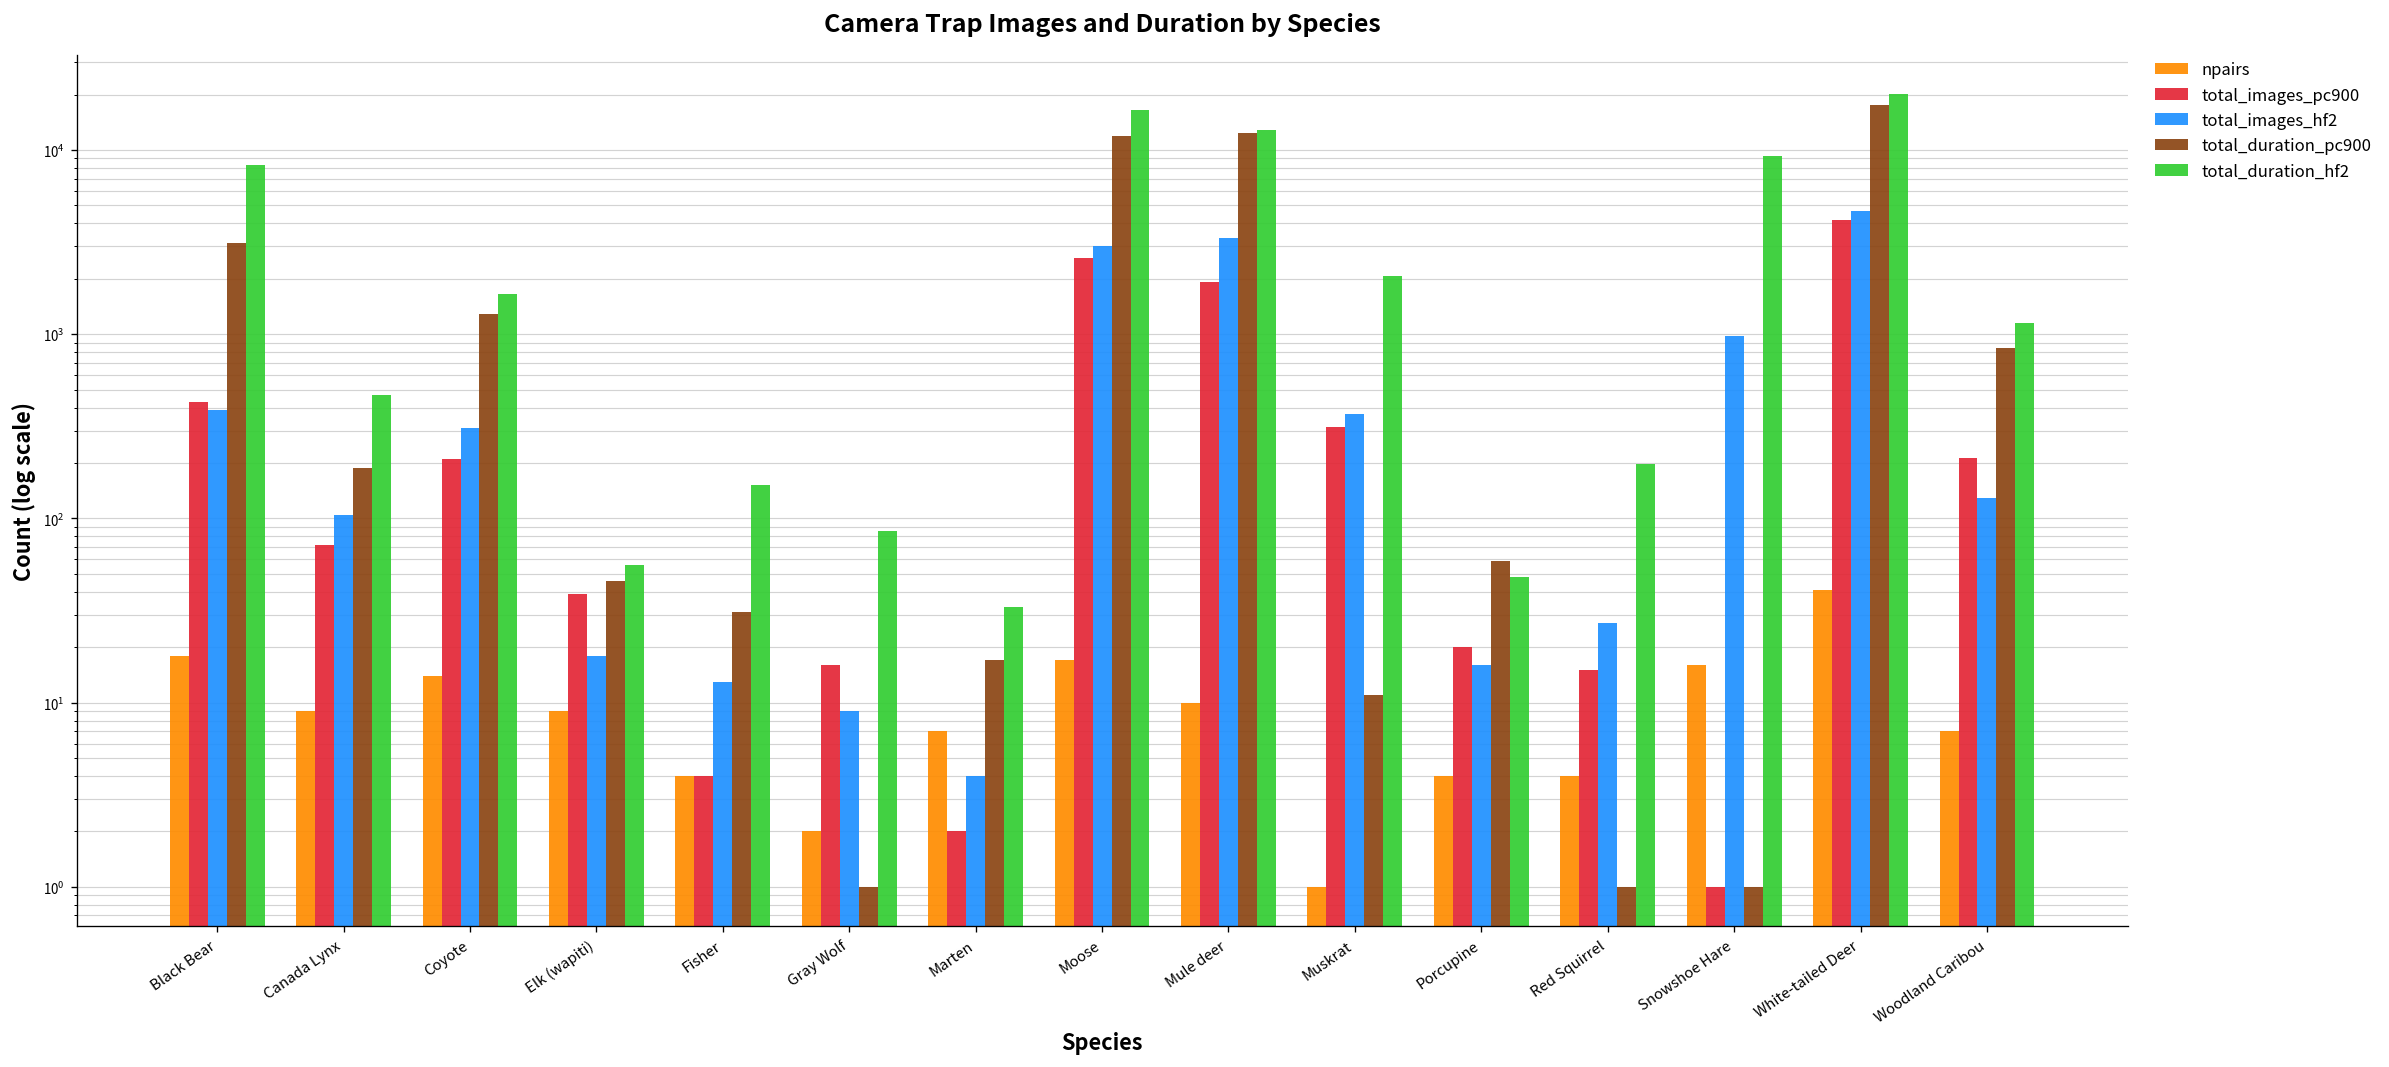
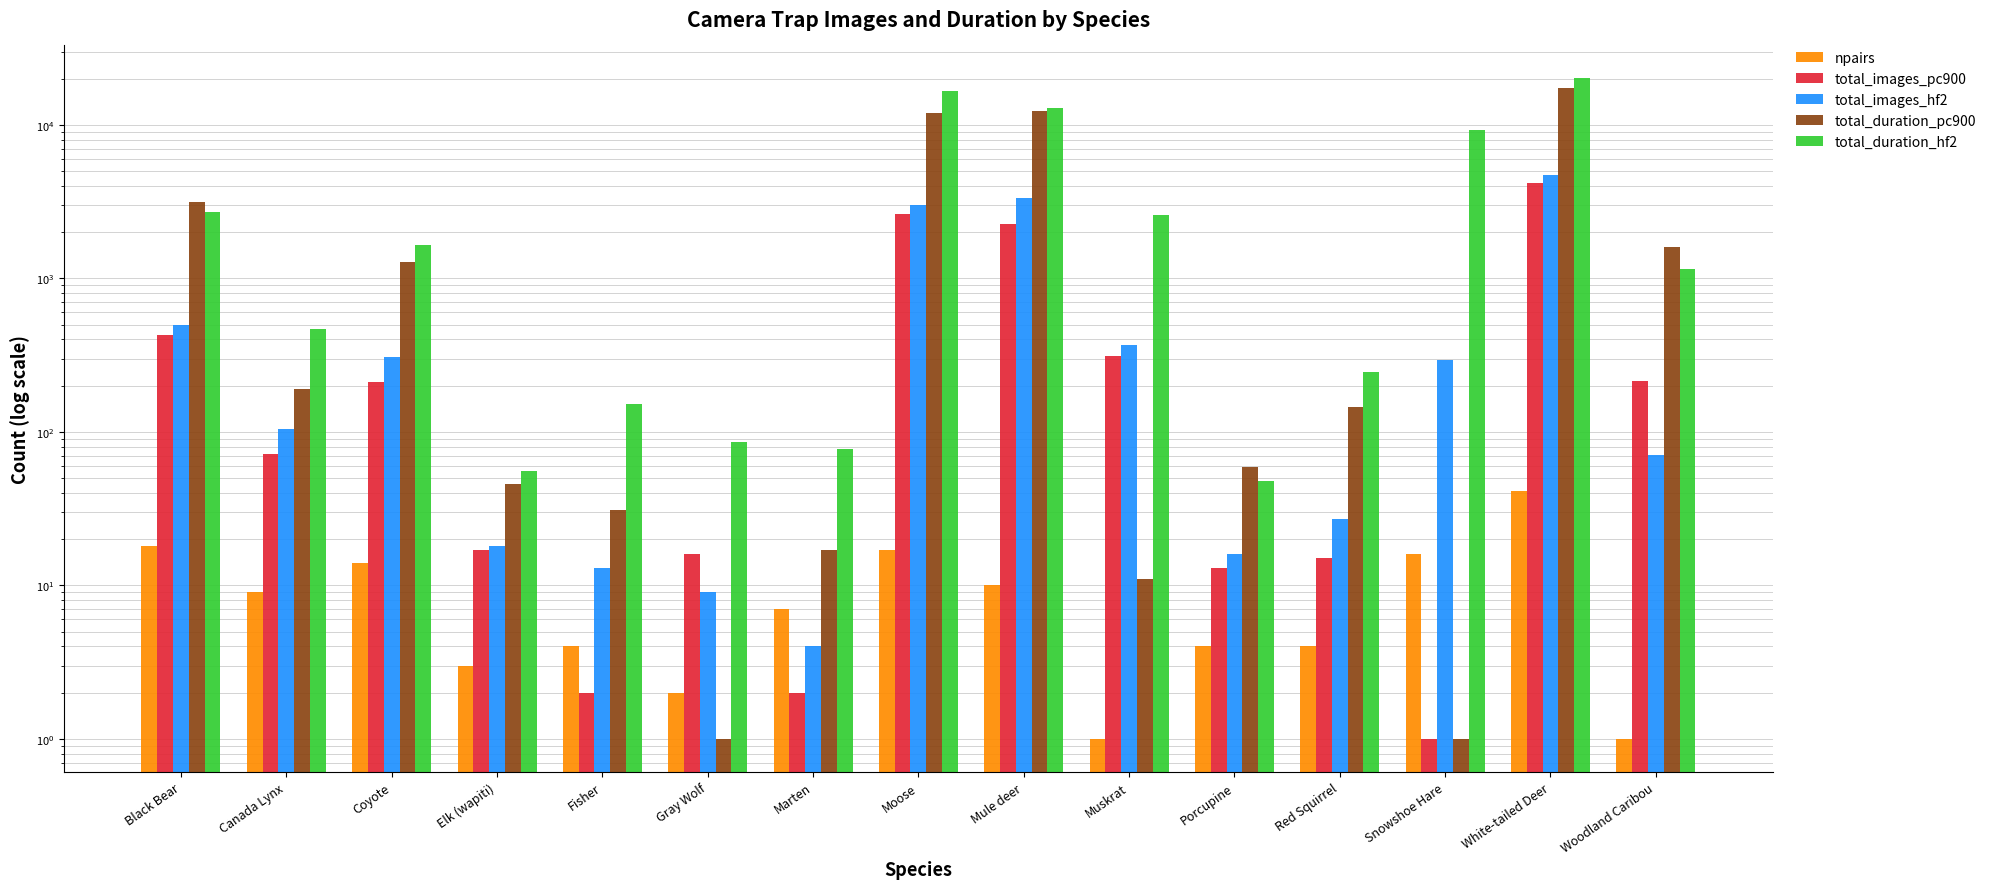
total_images_hf2, Black Bear: 390 -> 500
total_duration_hf2, Black Bear: 8000 -> 2700
npairs, Elk (wapiti): 9 -> 3
total_images_pc900, Elk (wapiti): 39 -> 17
total_images_pc900, Fisher: 4 -> 2
total_duration_hf2, Marten: 33 -> 80
total_images_pc900, Mule deer: 1900 -> 2200
total_duration_hf2, Muskrat: 2100 -> 2600
total_images_pc900, Porcupine: 20 -> 13
total_duration_pc900, Red Squirrel: 1 -> 150
total_duration_hf2, Red Squirrel: 200 -> 240
total_images_hf2, Snowshoe Hare: 1000 -> 300
npairs, Woodland Caribou: 7 -> 1
total_images_hf2, Woodland Caribou: 130 -> 70
total_duration_pc900, Woodland Caribou: 800 -> 1600
